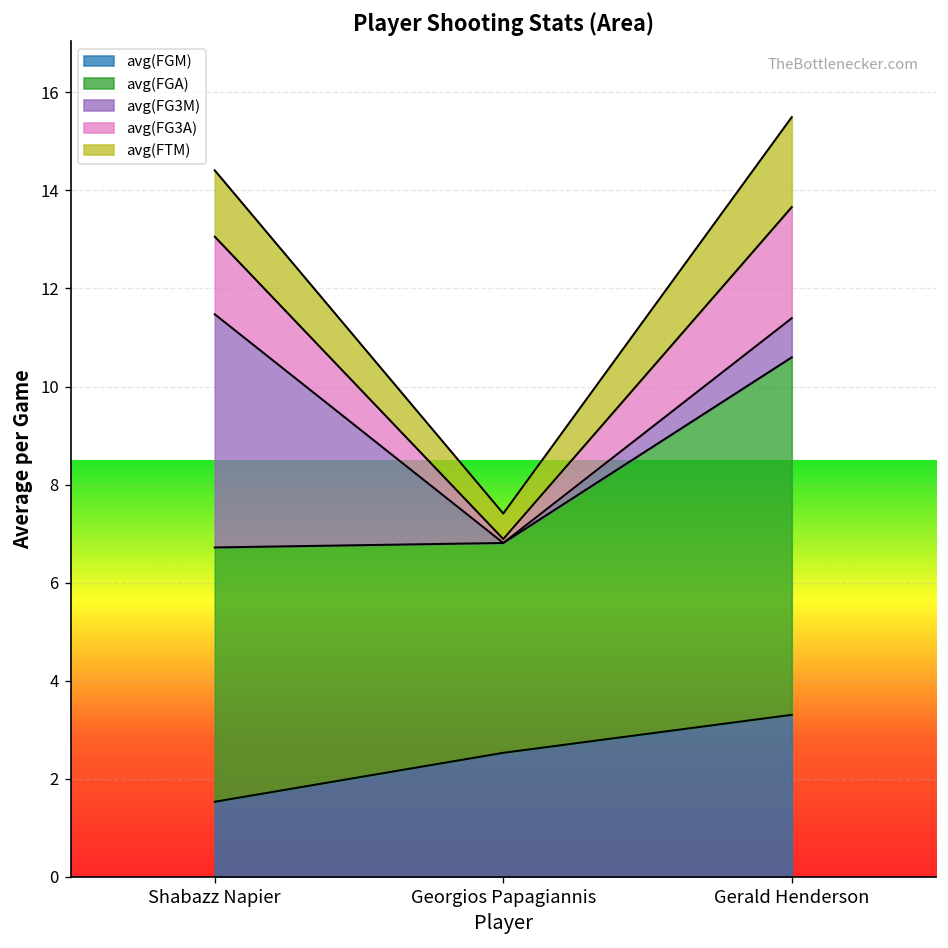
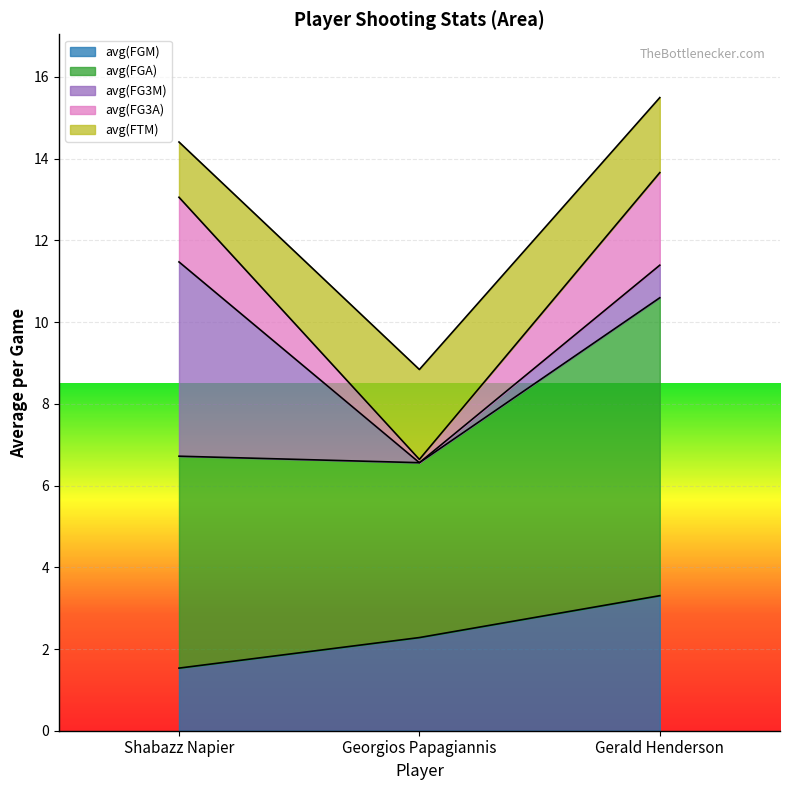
avg(FGM), Georgios Papagiannis: 2.5 -> 2.3
avg(FTM), Georgios Papagiannis: 0.5 -> 2.2
